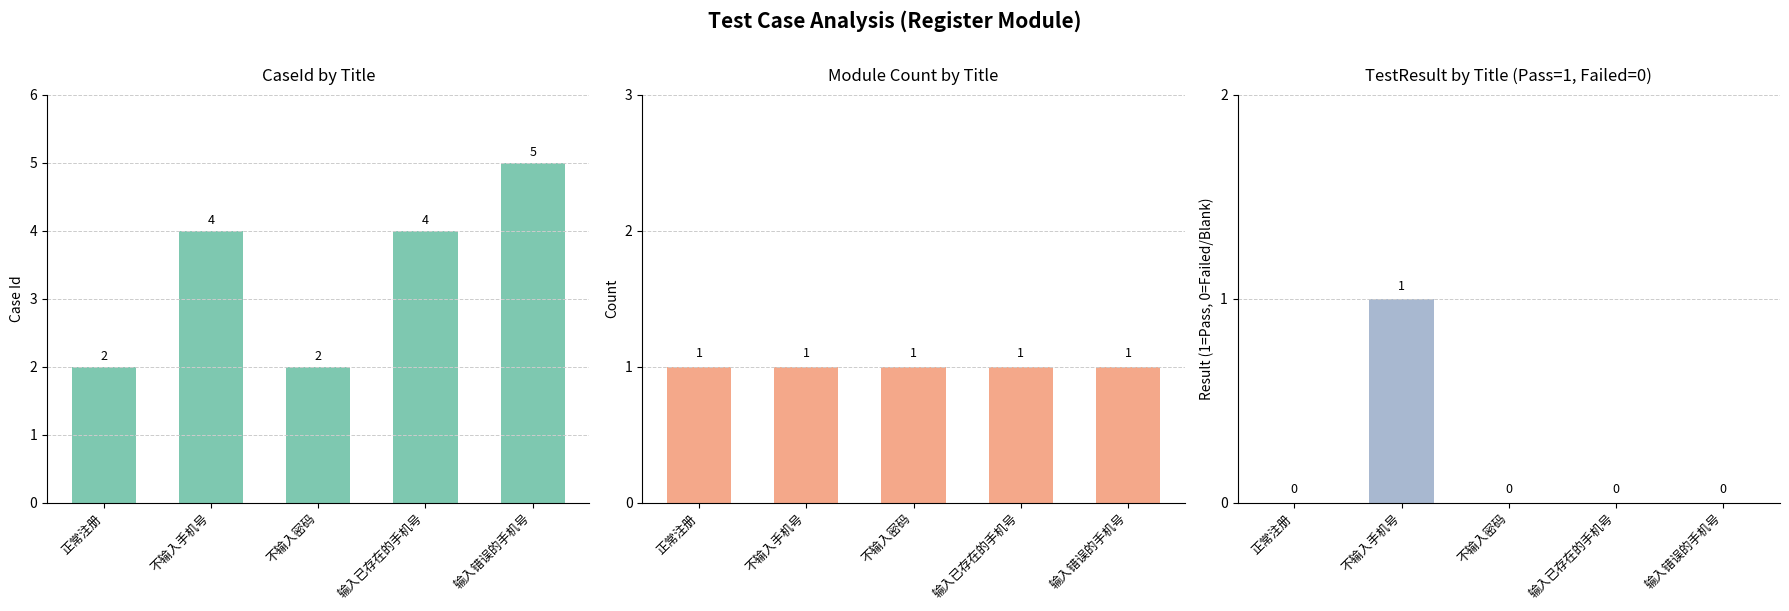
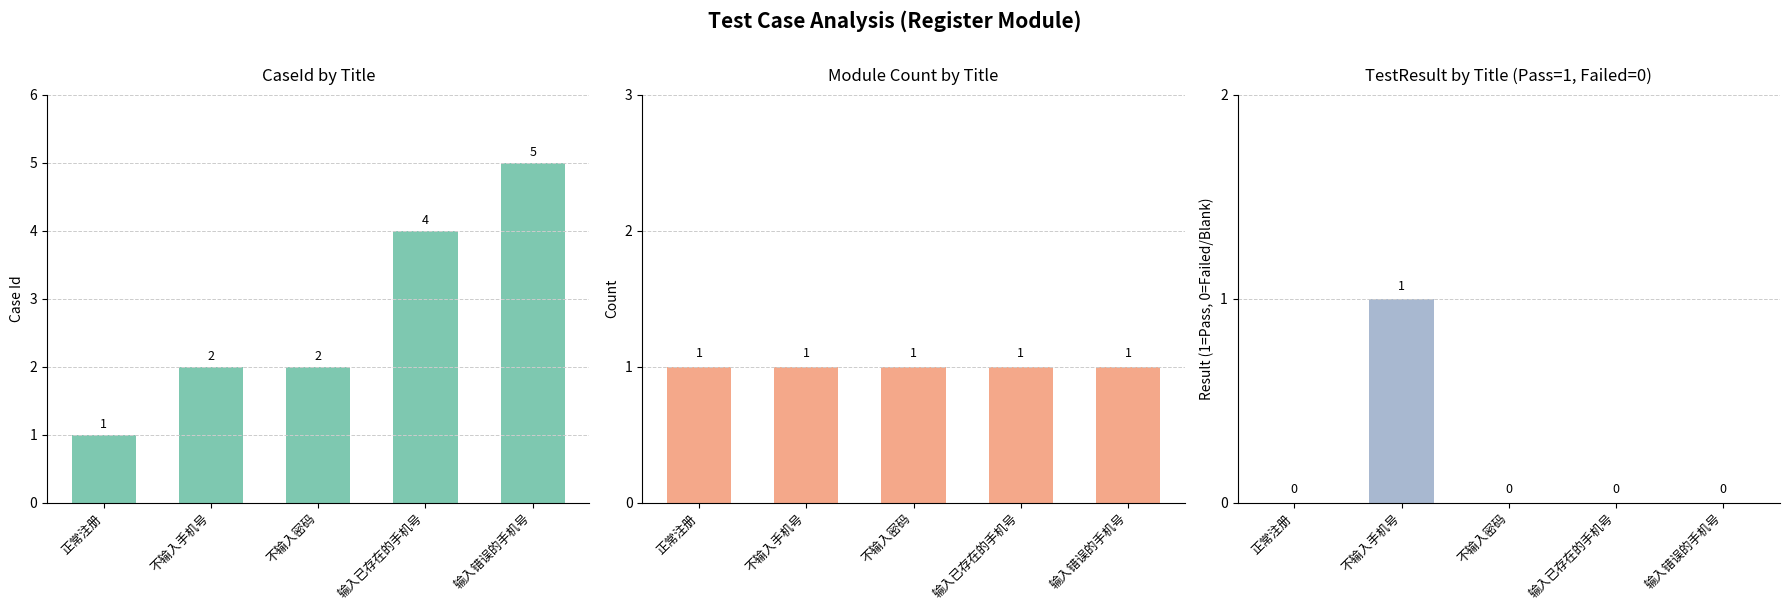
CaseId by Title, 正常注册: 2 -> 1
CaseId by Title, 不输入手机号: 4 -> 2
